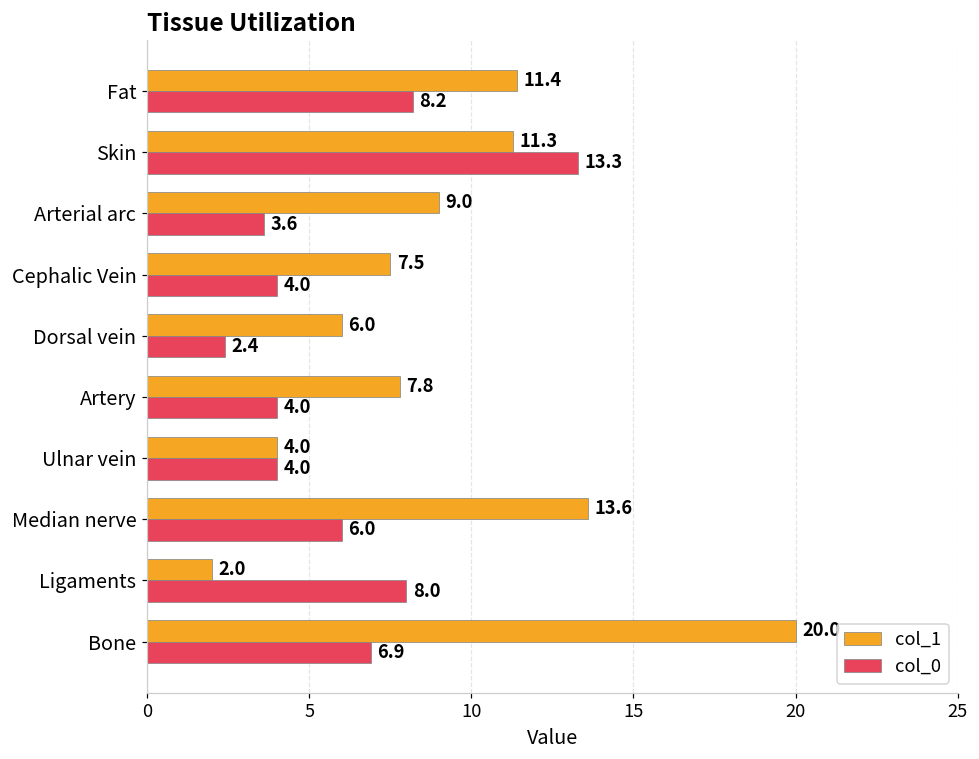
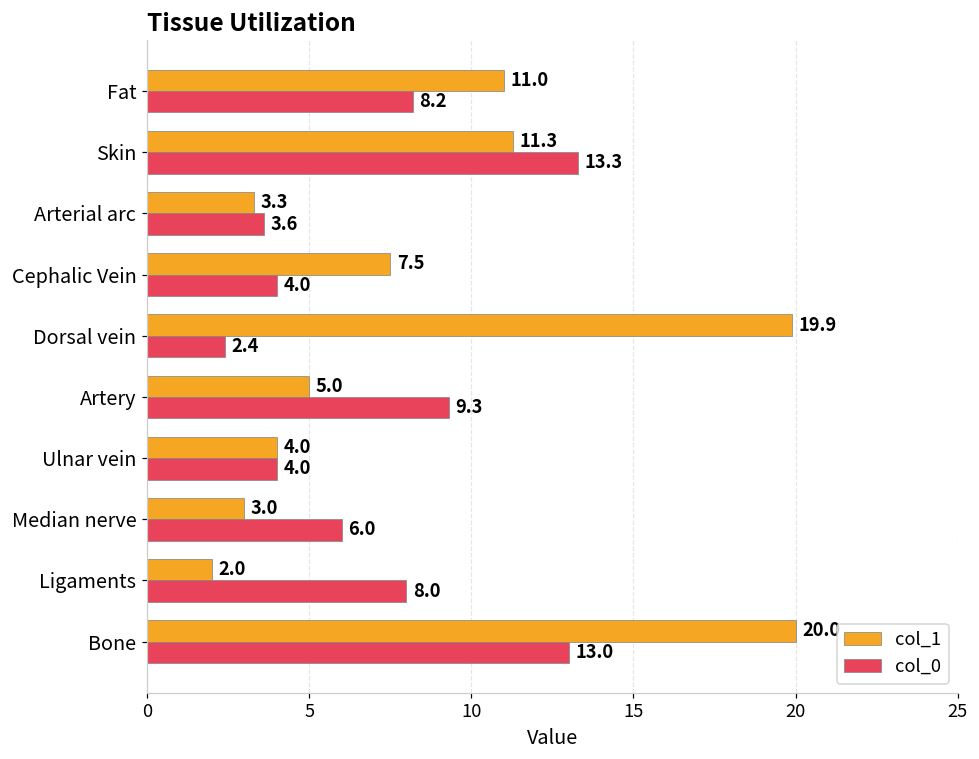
col_1, Fat: 11.4 -> 11.0
col_1, Arterial arc: 9.0 -> 3.3
col_1, Dorsal vein: 6.0 -> 19.9
col_1, Artery: 7.8 -> 5.0
col_0, Artery: 4.0 -> 9.3
col_1, Median nerve: 13.6 -> 3.0
col_0, Bone: 6.9 -> 13.0
